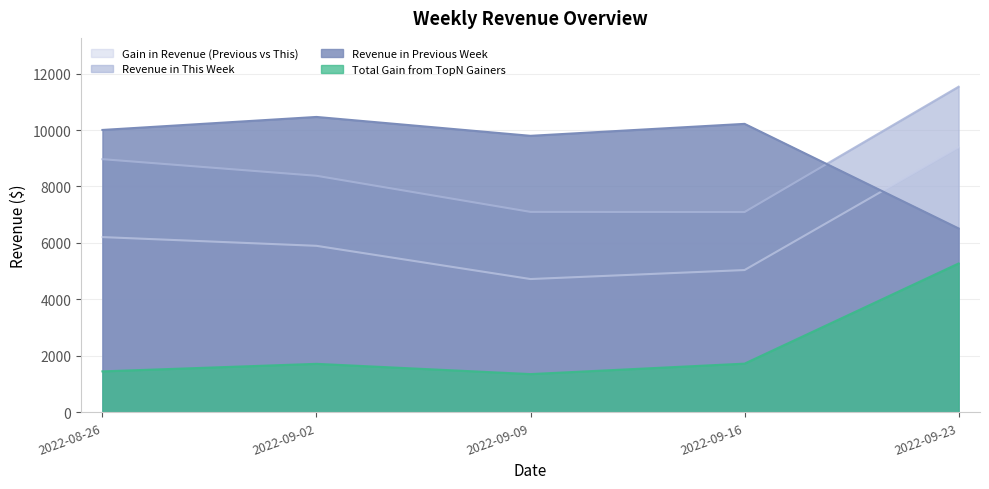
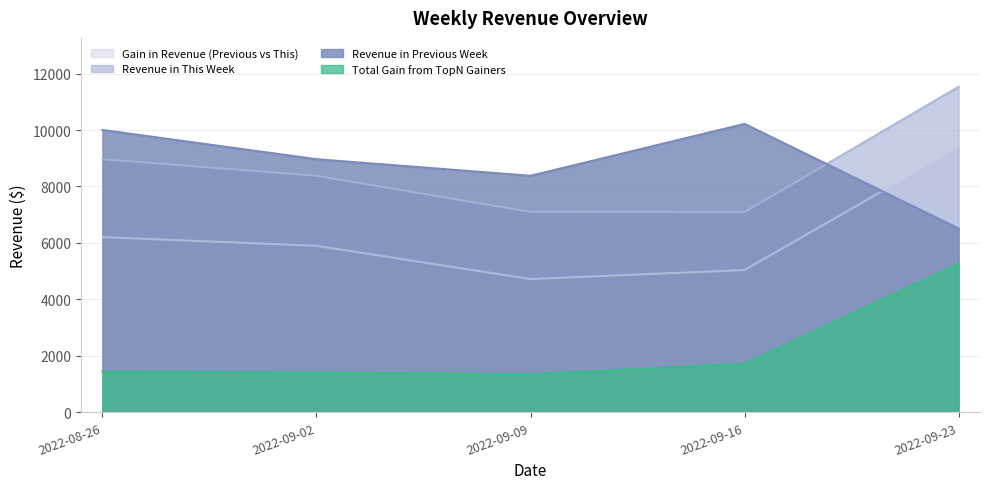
Revenue in Previous Week, 2022-09-02: 10500 -> 9000
Total Gain from TopN Gainers, 2022-09-02: 1700 -> 1400
Revenue in Previous Week, 2022-09-09: 9800 -> 8400
